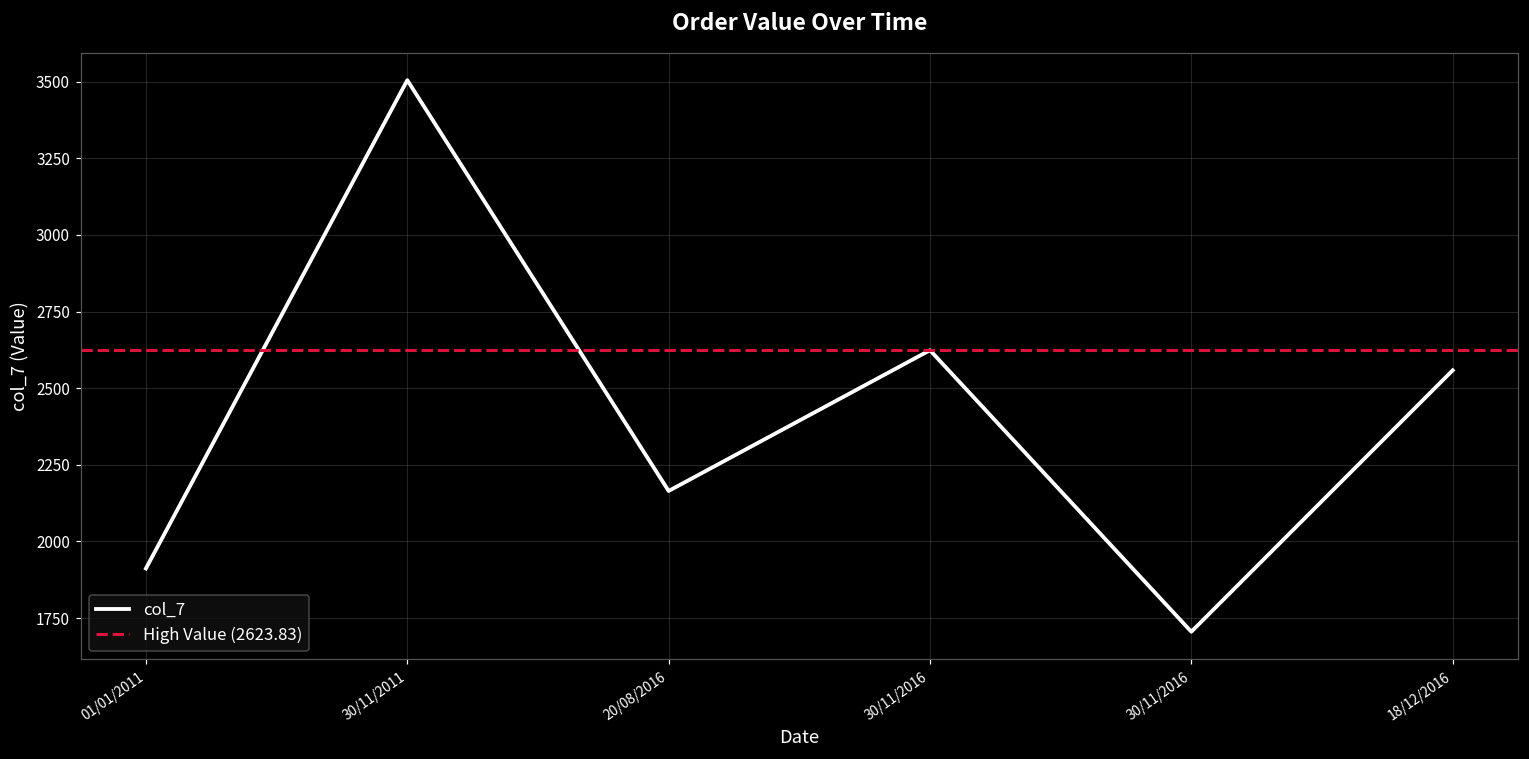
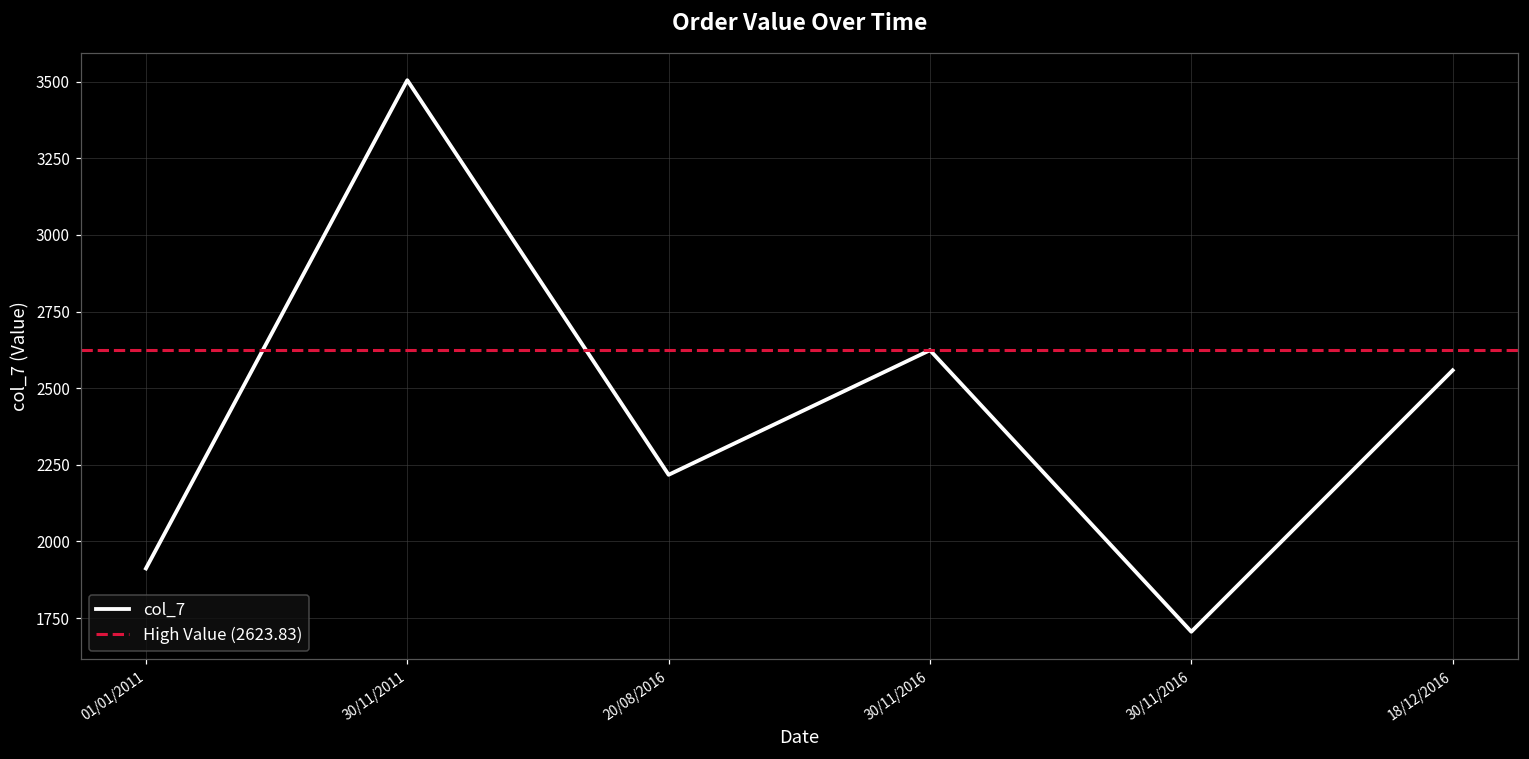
20/08/2016: 2160 -> 2220
